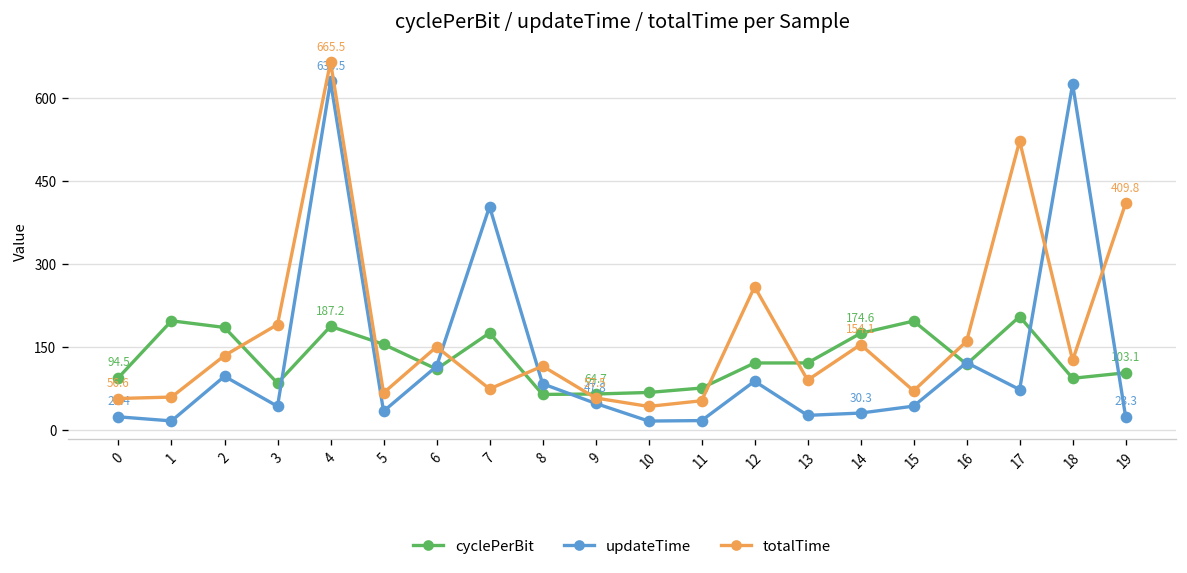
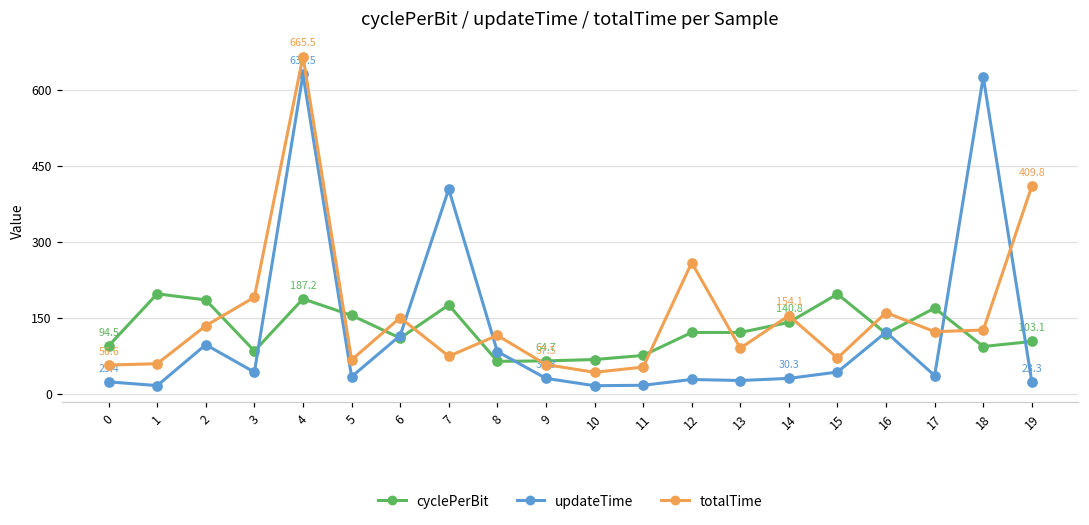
updateTime, 9: 47.8 -> 30.3
updateTime, 12: 90 -> 30
cyclePerBit, 14: 174.6 -> 140.8
cyclePerBit, 17: 200 -> 170
updateTime, 17: 70 -> 40
totalTime, 17: 520 -> 120
